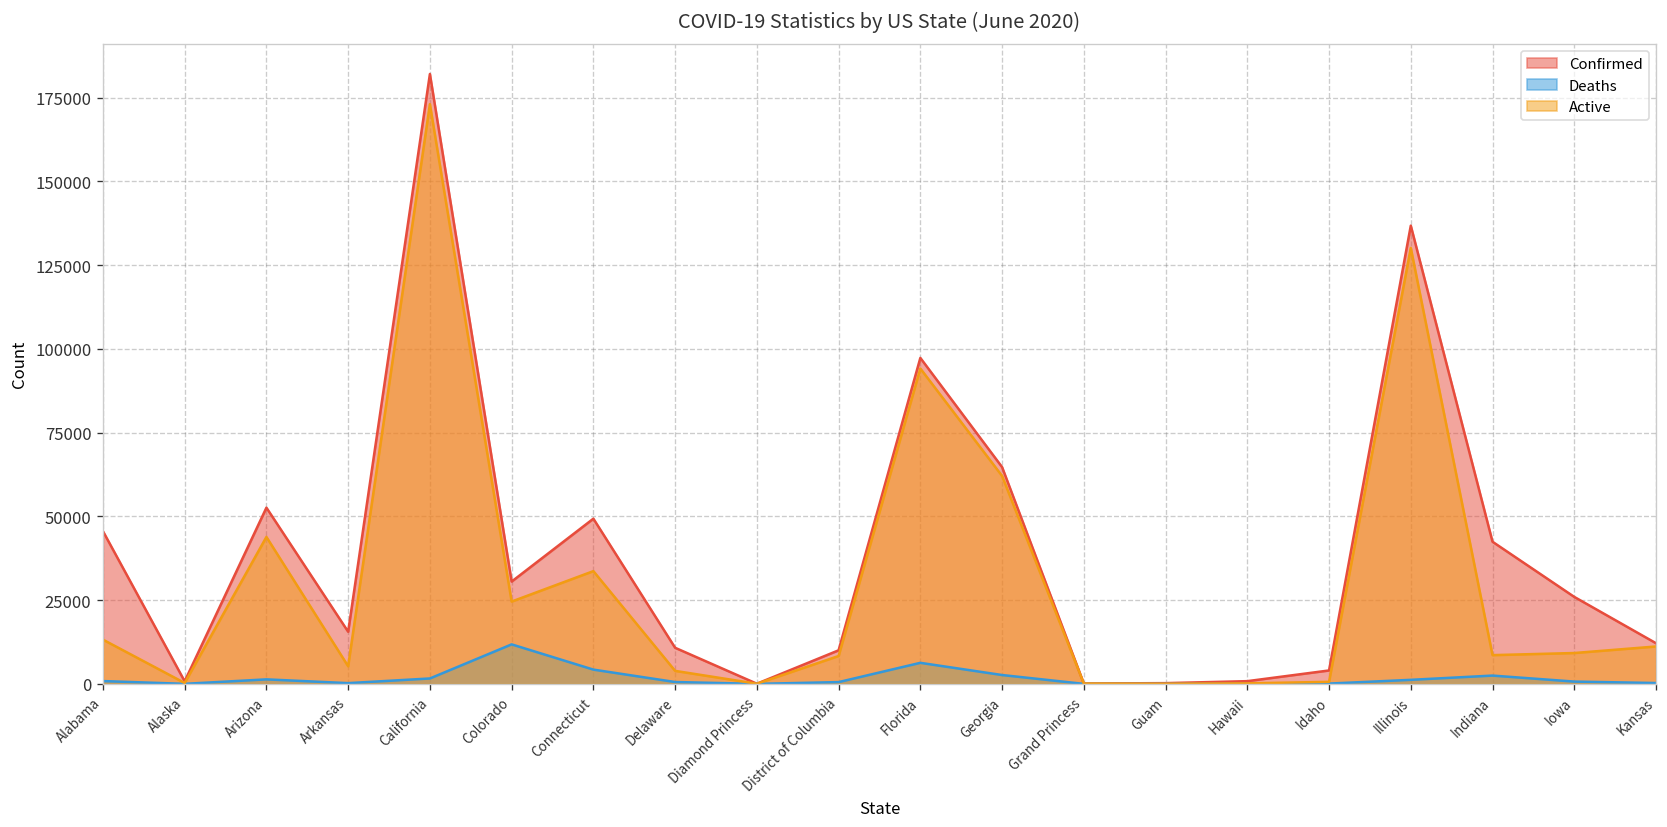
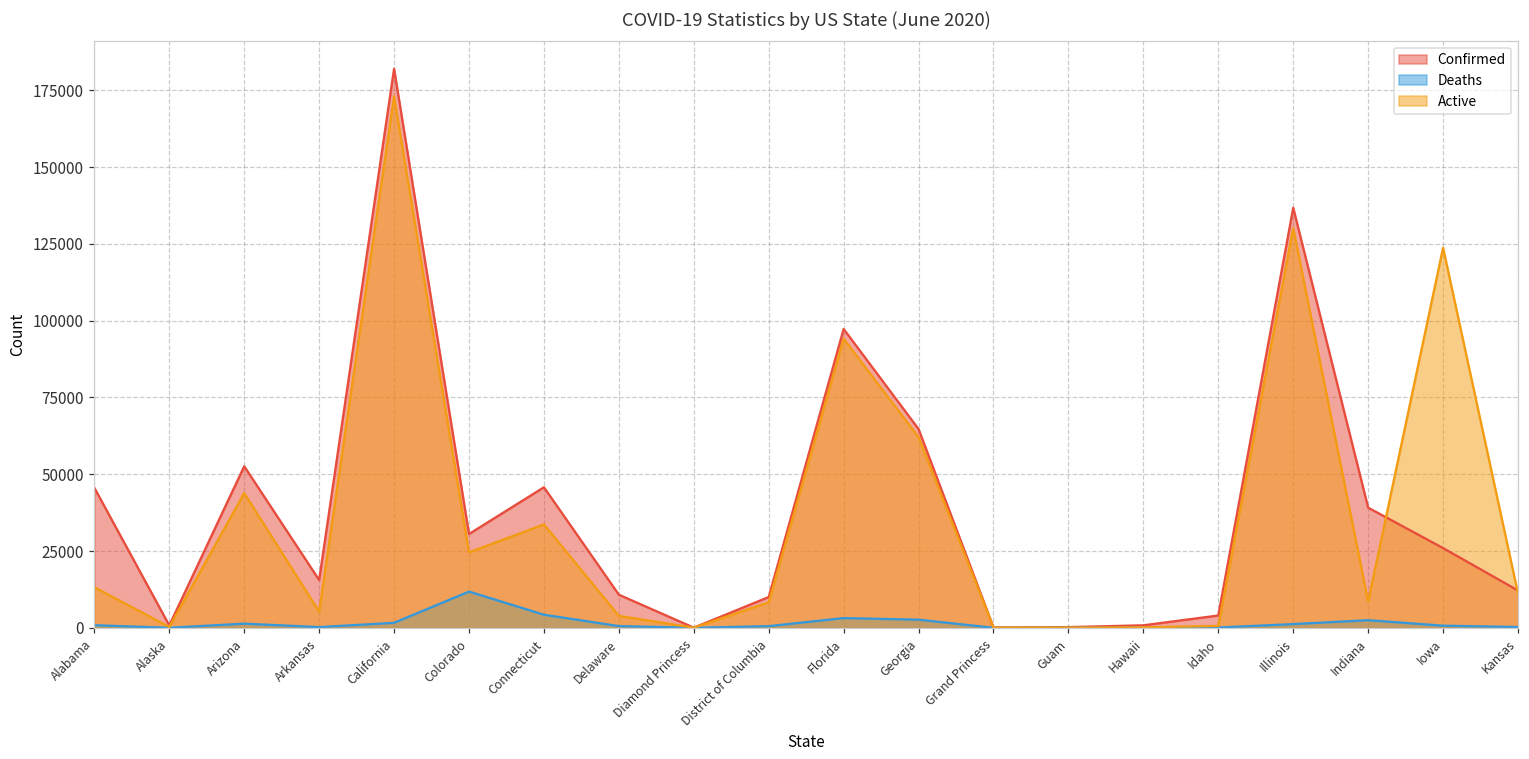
Confirmed, Connecticut: 49000 -> 46000
Deaths, Florida: 6000 -> 3000
Confirmed, Indiana: 42000 -> 39000
Active, Iowa: 9000 -> 124000
